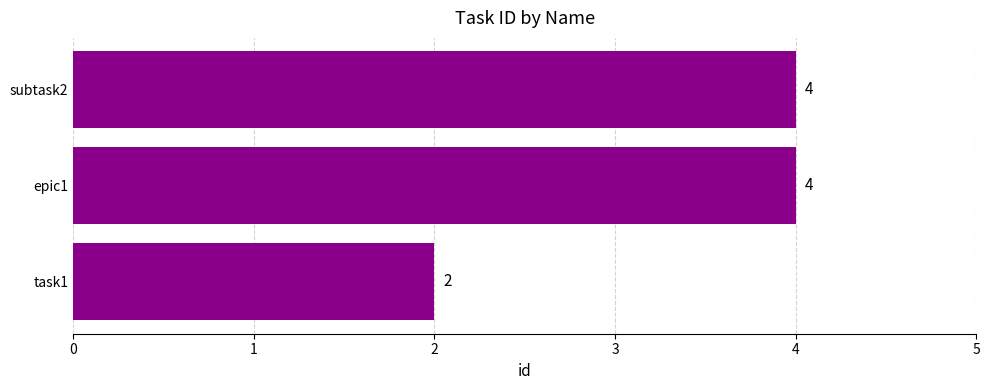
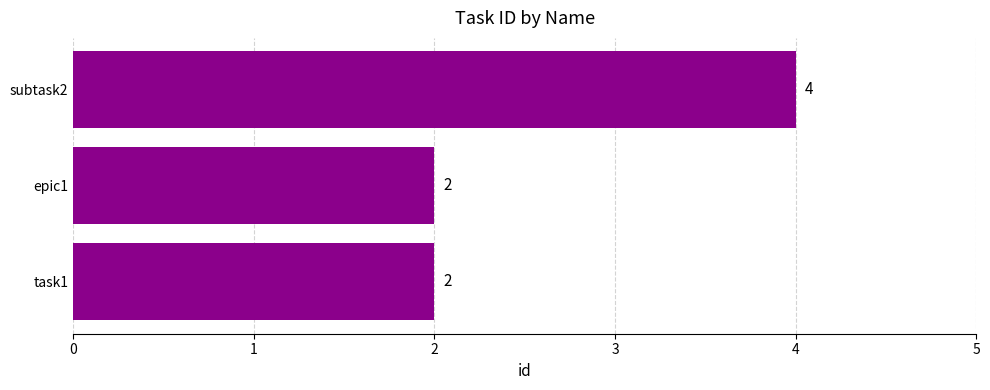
epic1: 4 -> 2
